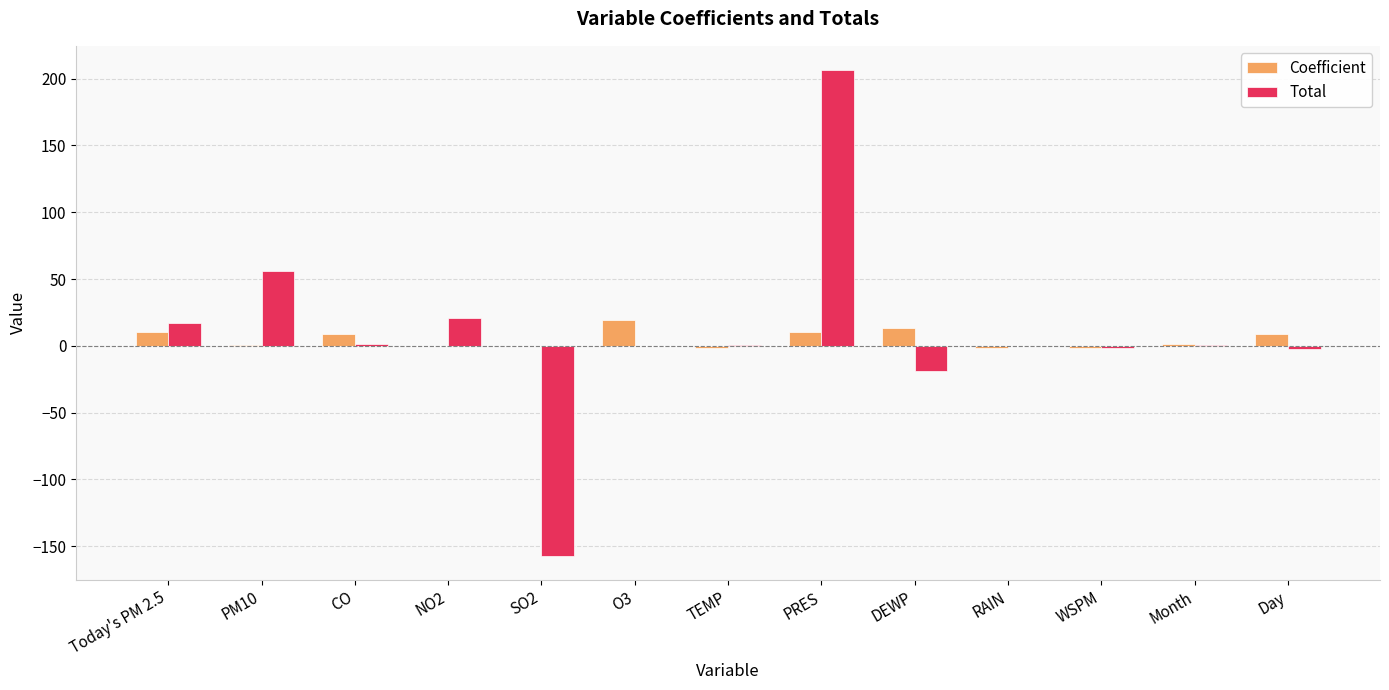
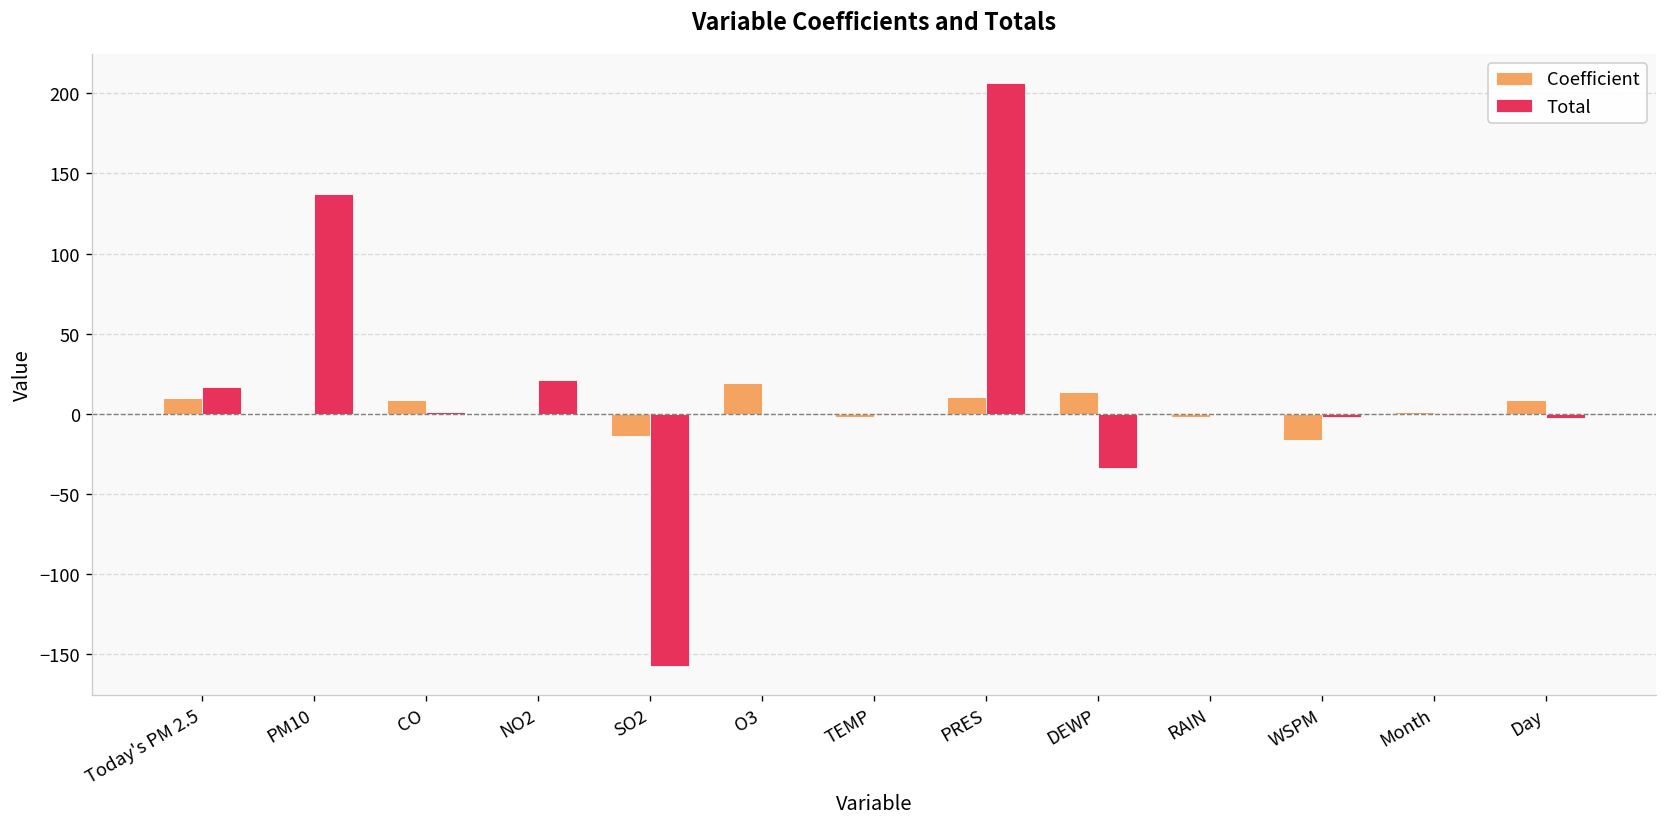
Total, PM10: 56 -> 137
Coefficient, SO2: 0 -> -13
Total, DEWP: -19 -> -34
Coefficient, WSPM: -2 -> -16
